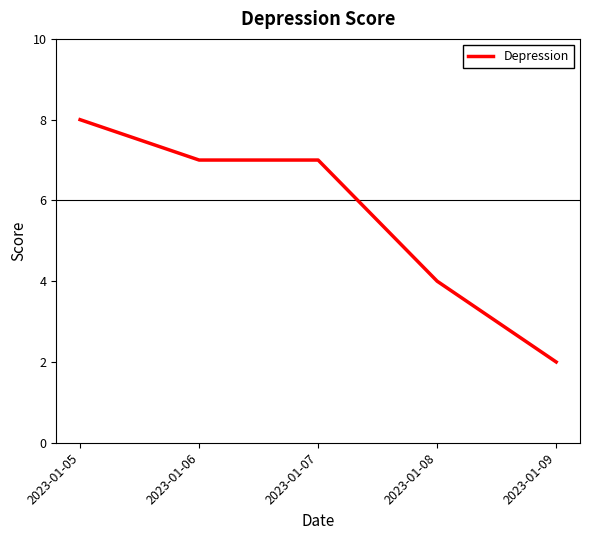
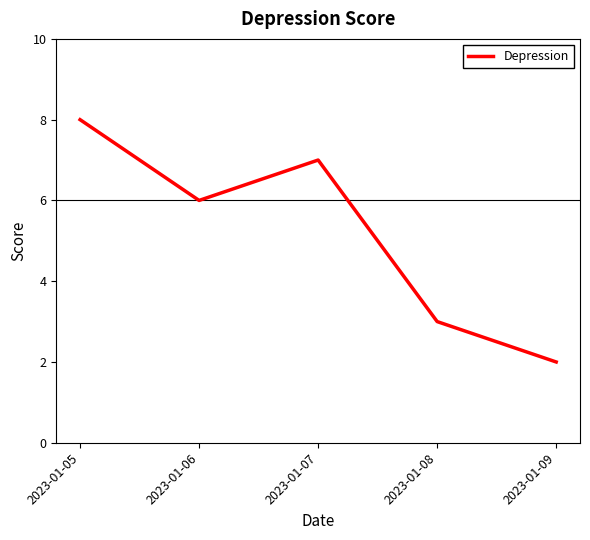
2023-01-06: 7 -> 6
2023-01-08: 4 -> 3
